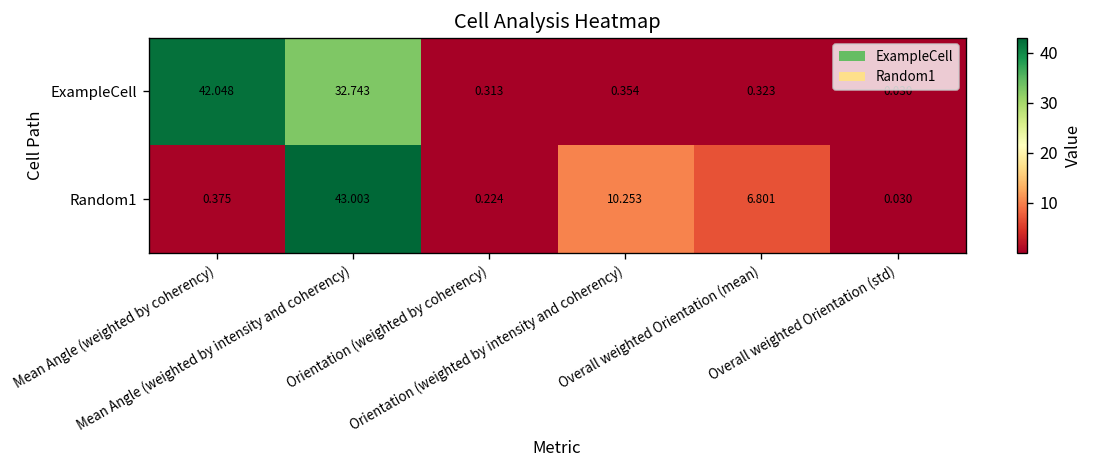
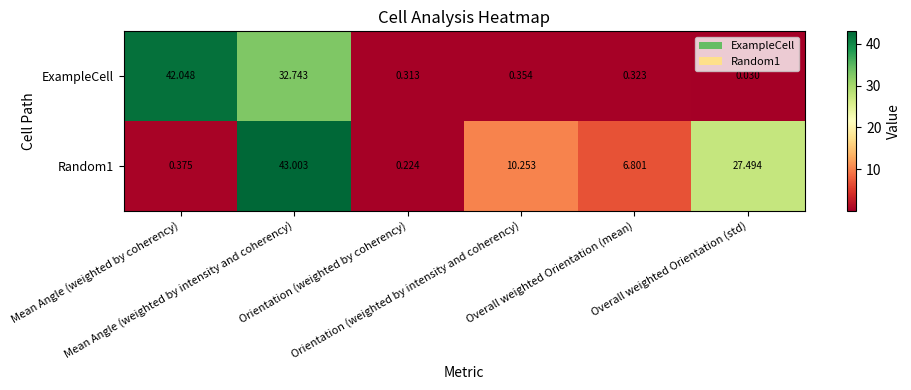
Random1, Overall weighted Orientation (std): 0.030 -> 27.494
